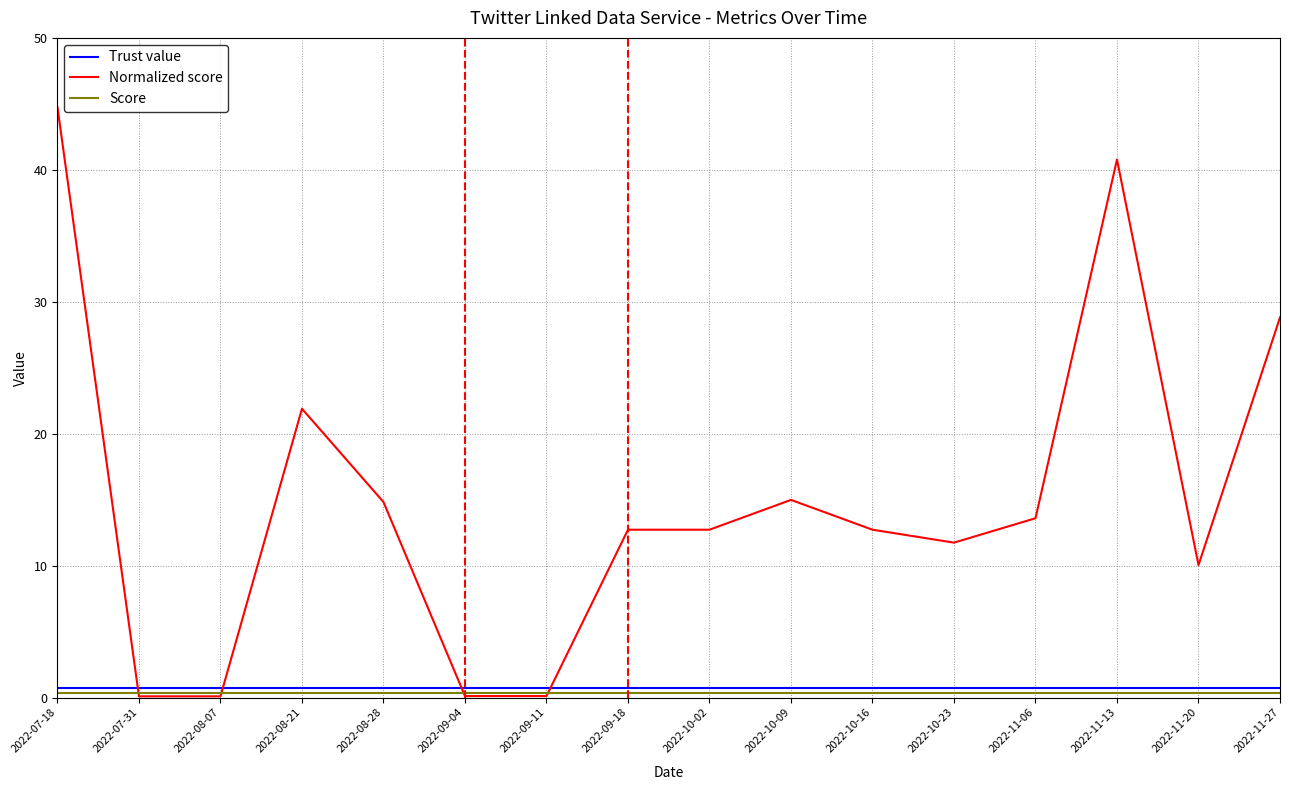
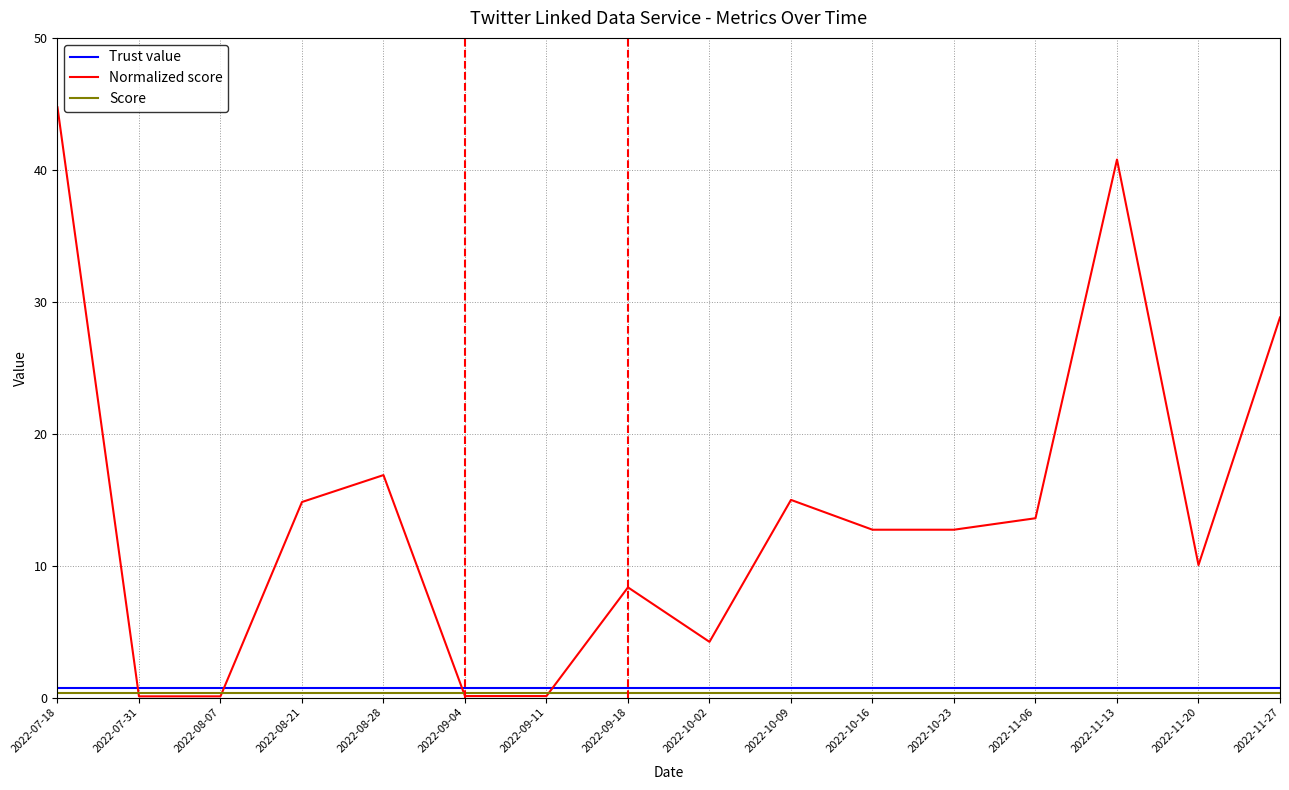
Normalized score, 2022-08-21: 21.9 -> 14.8
Normalized score, 2022-08-28: 14.8 -> 16.9
Normalized score, 2022-09-18: 12.7 -> 8.4
Normalized score, 2022-10-02: 12.7 -> 4.2
Normalized score, 2022-10-23: 11.7 -> 12.7
